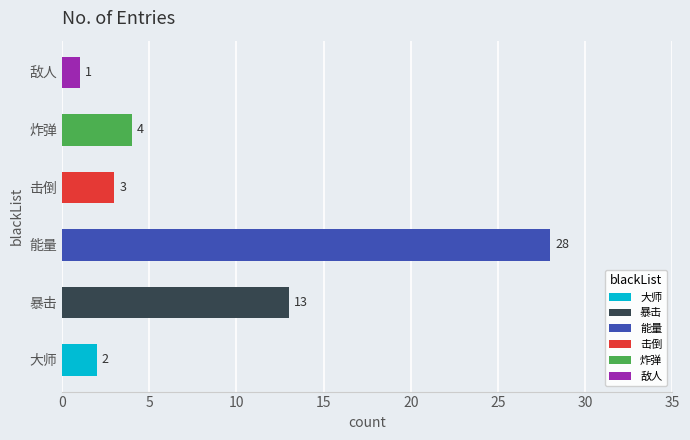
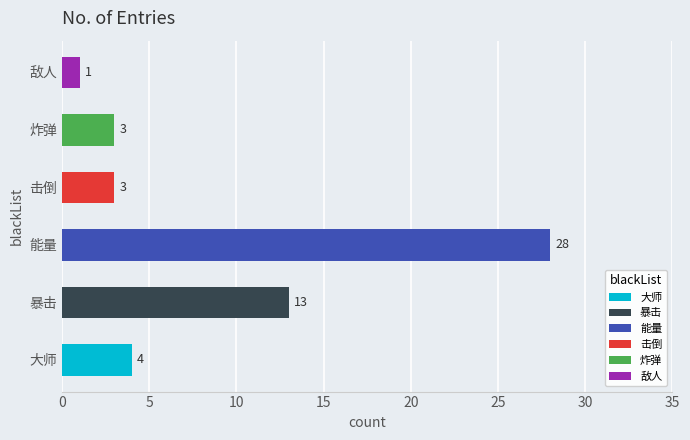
炸弹: 4 -> 3
大师: 2 -> 4
